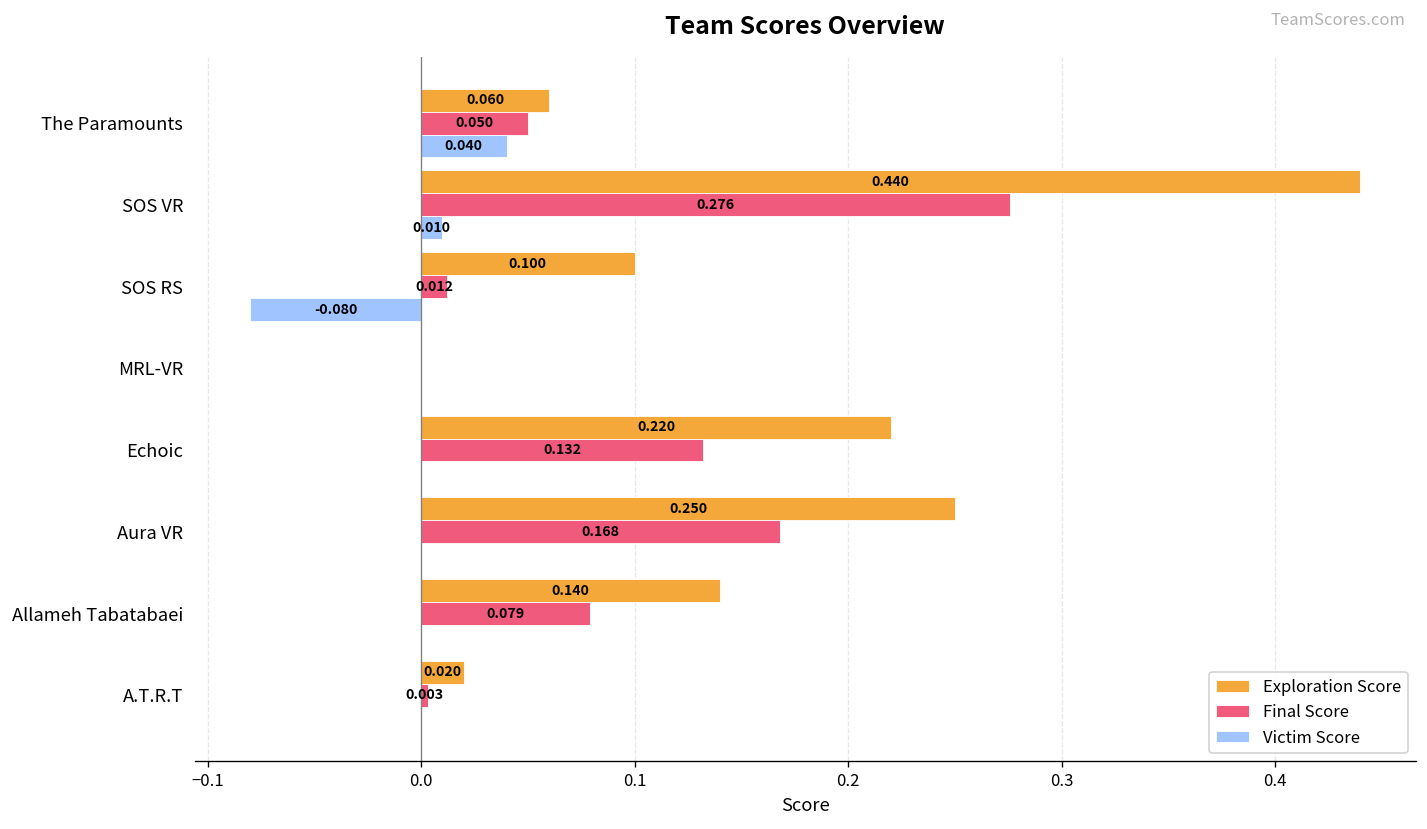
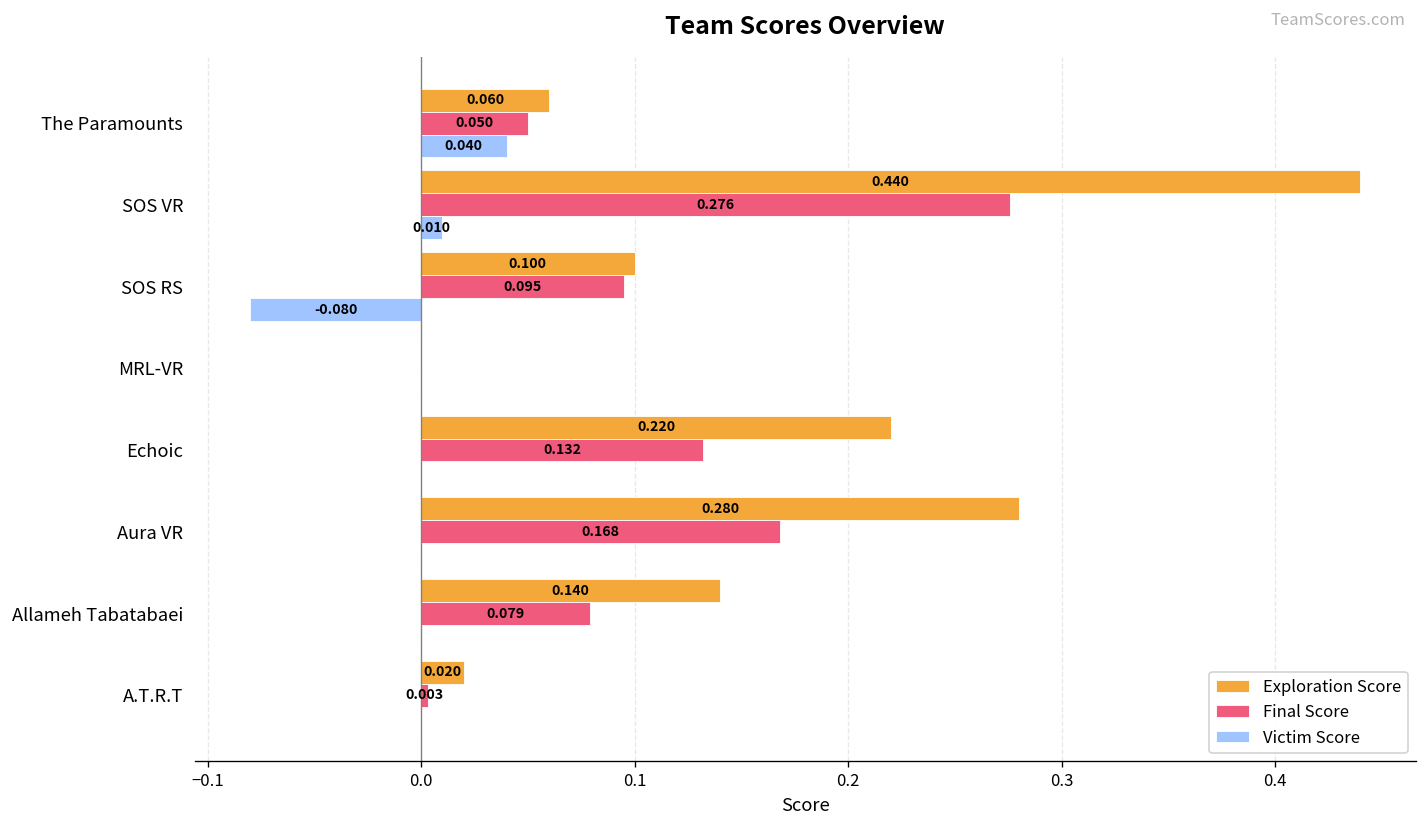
Final Score, SOS RS: 0.012 -> 0.095
Exploration Score, Aura VR: 0.250 -> 0.280
